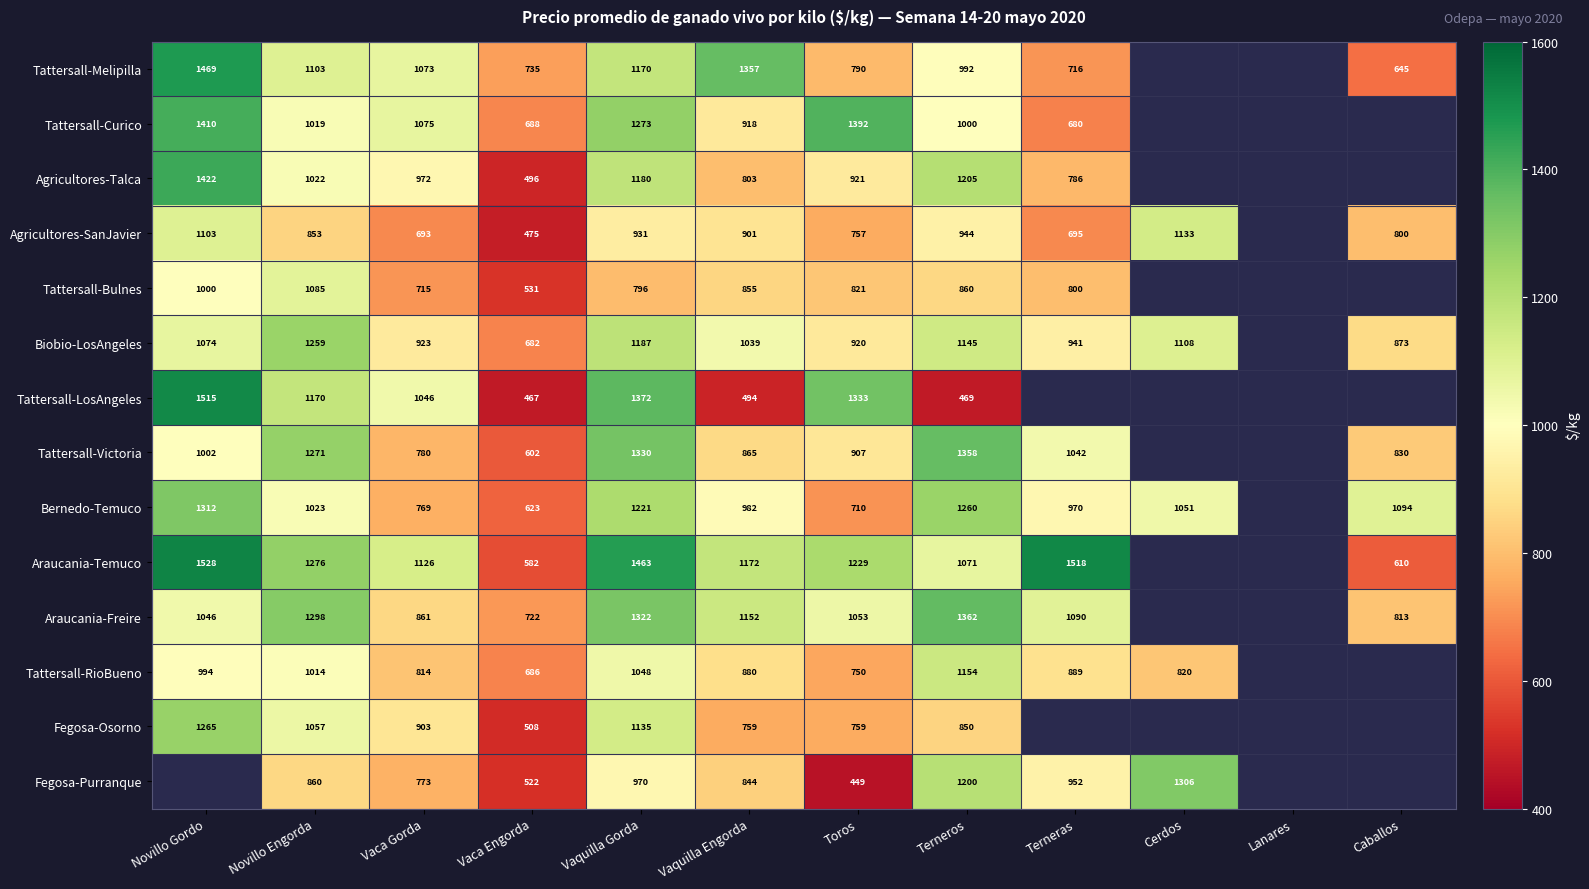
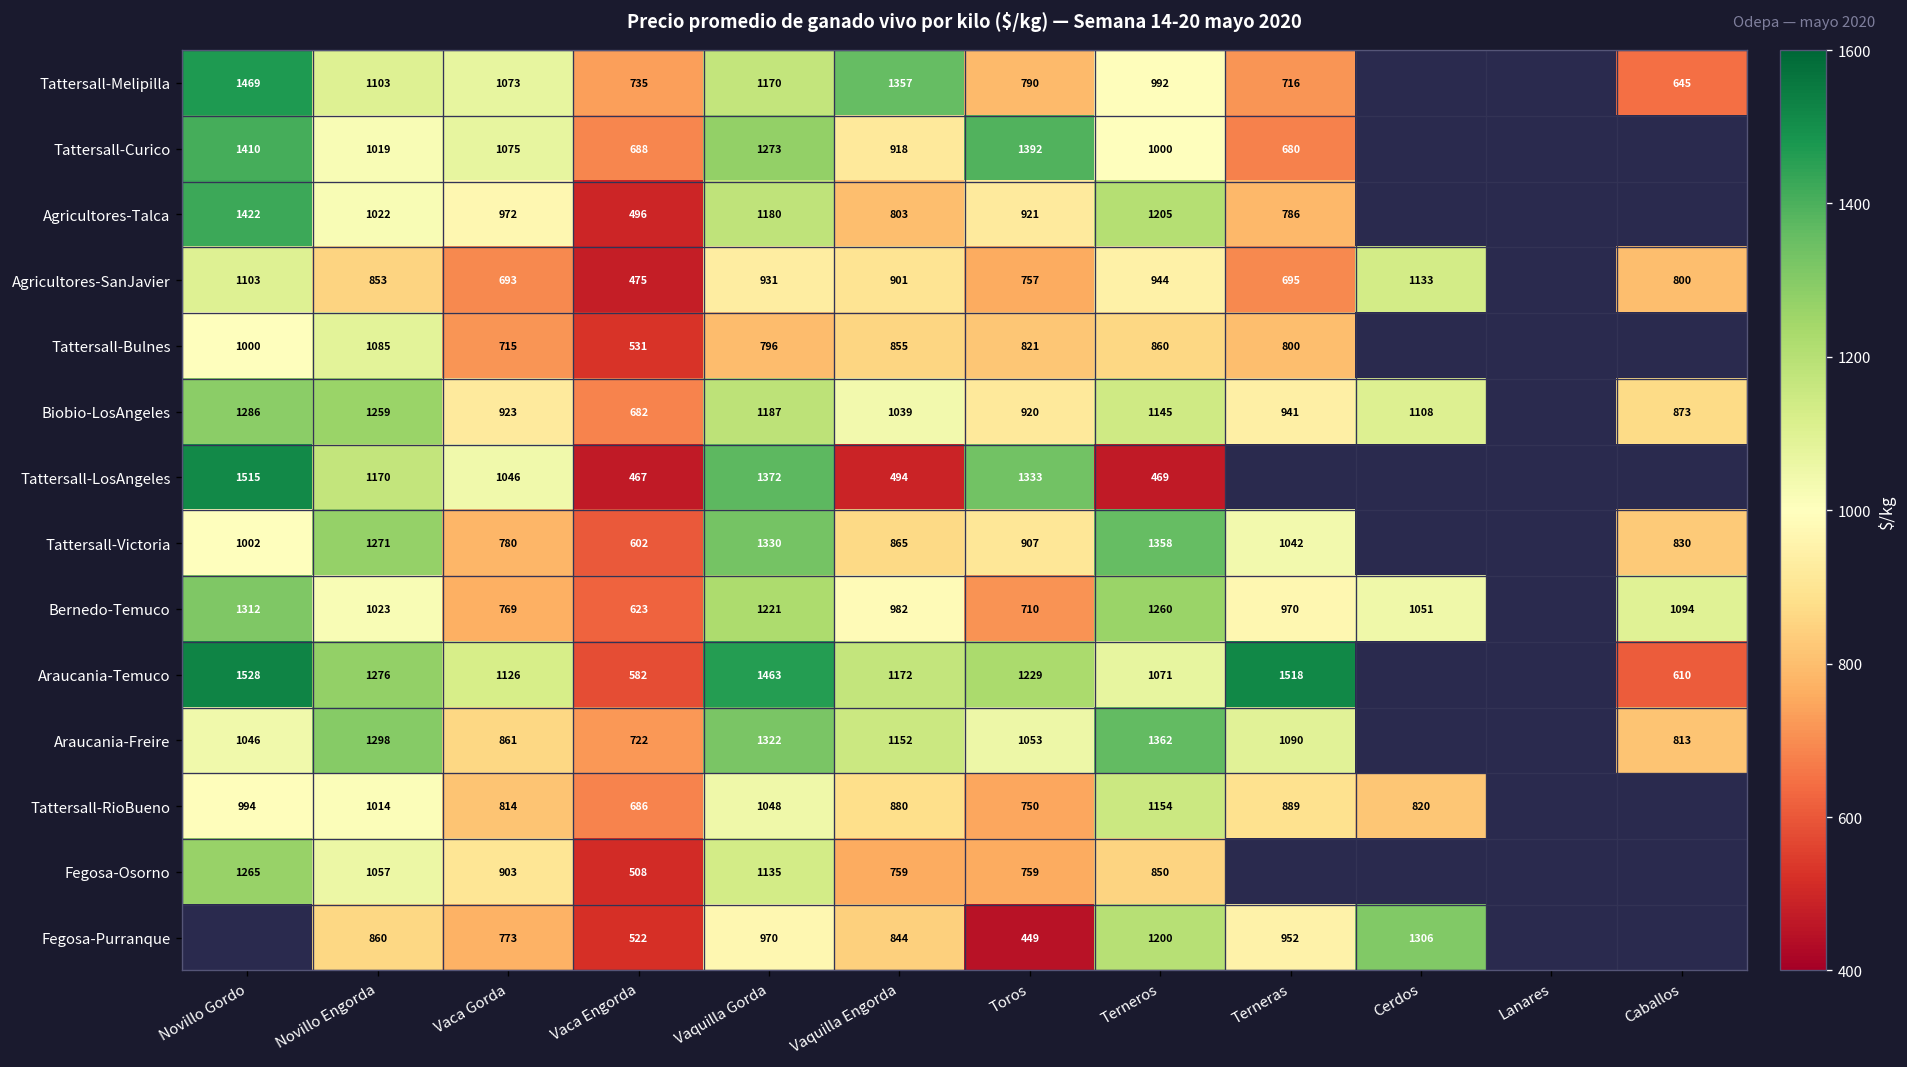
Biobio-LosAngeles, Novillo Gordo: 1074 -> 1286
